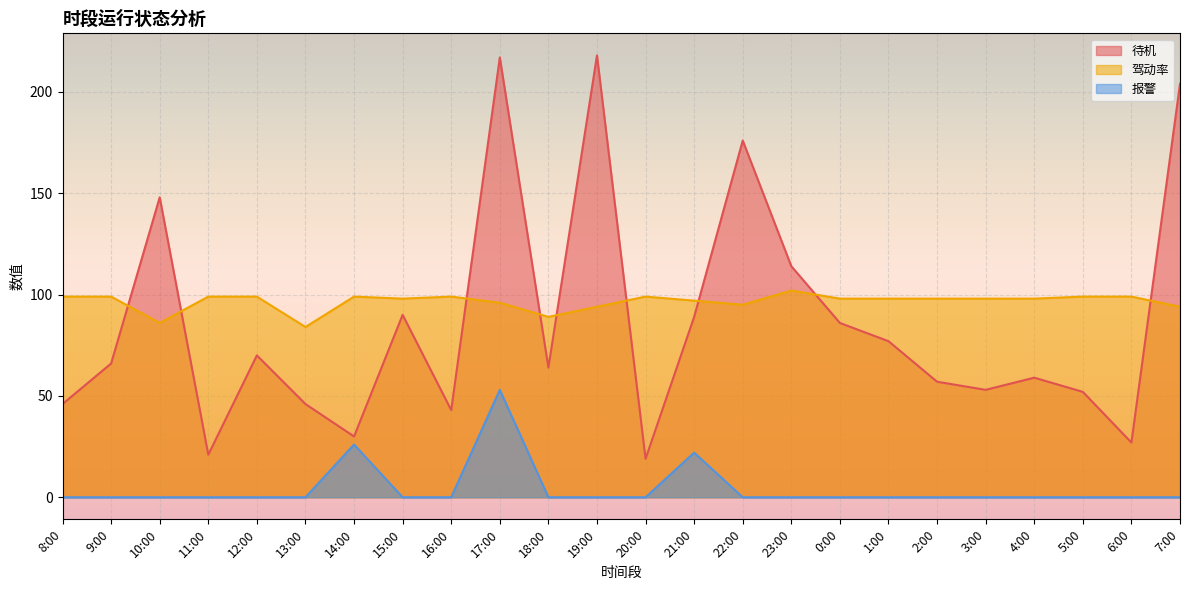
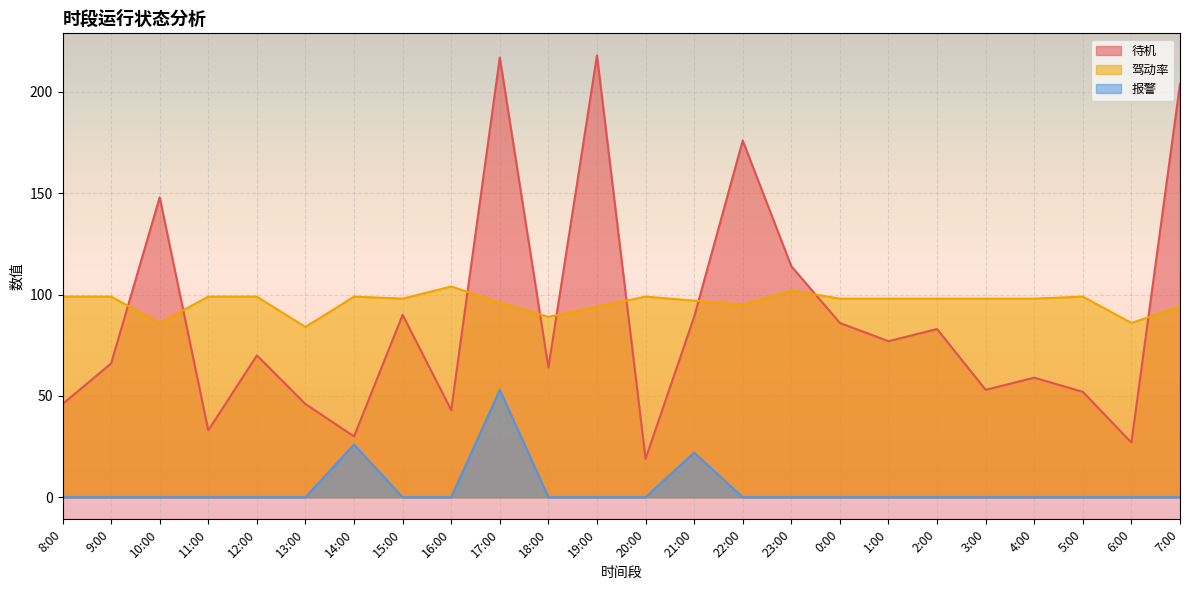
待机, 11:00: 21 -> 33
驾动率, 16:00: 99 -> 104
待机, 2:00: 57 -> 83
驾动率, 6:00: 99 -> 86
